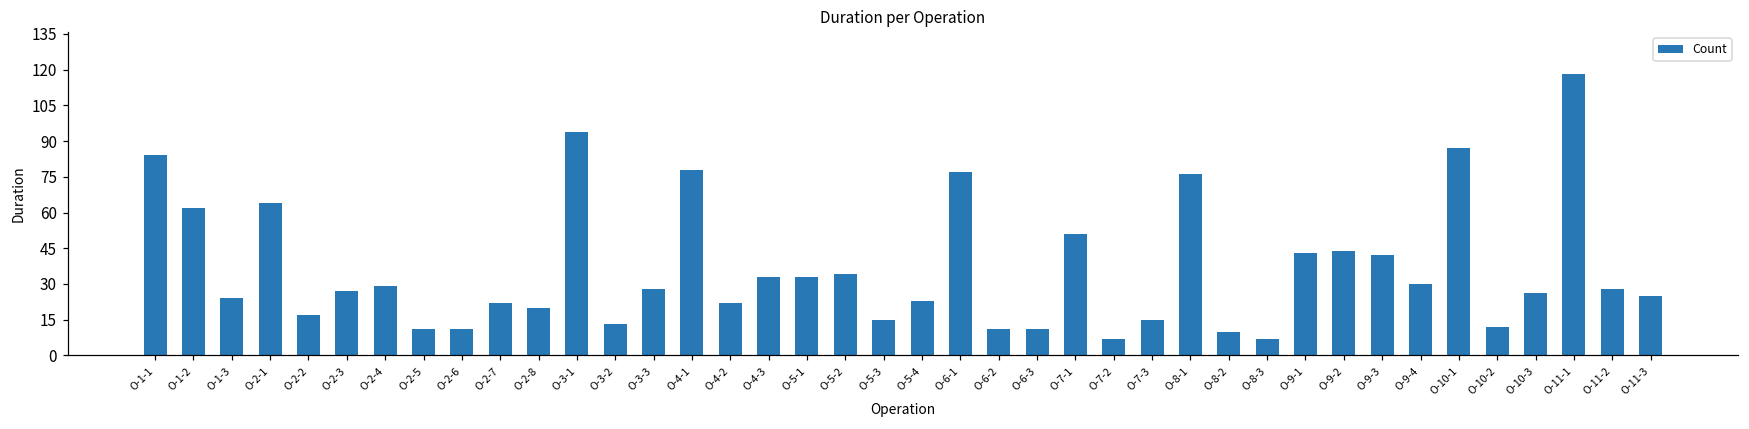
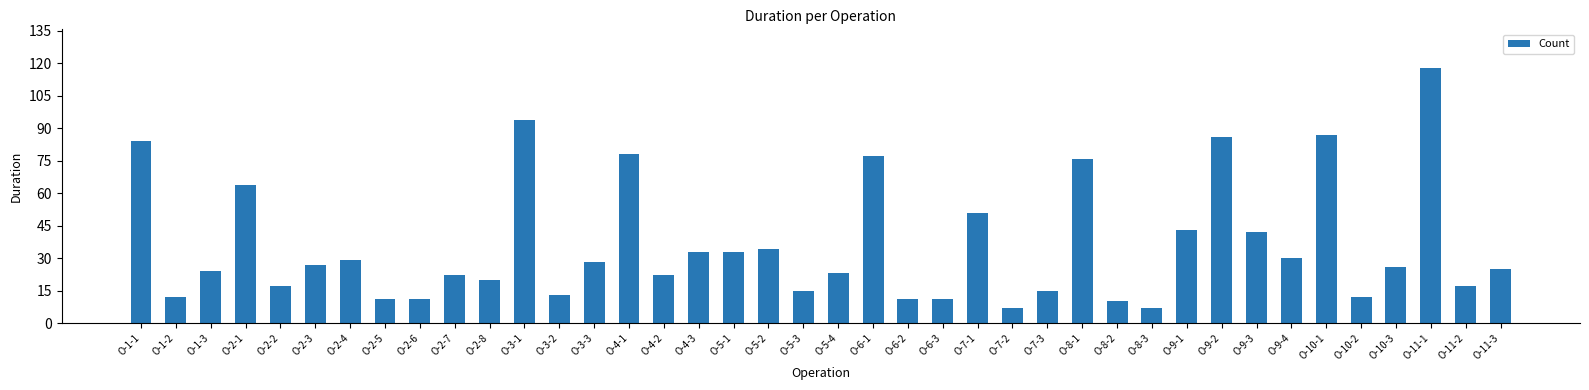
O-1-2: 62 -> 12
O-9-2: 44 -> 86
O-11-2: 28 -> 17
